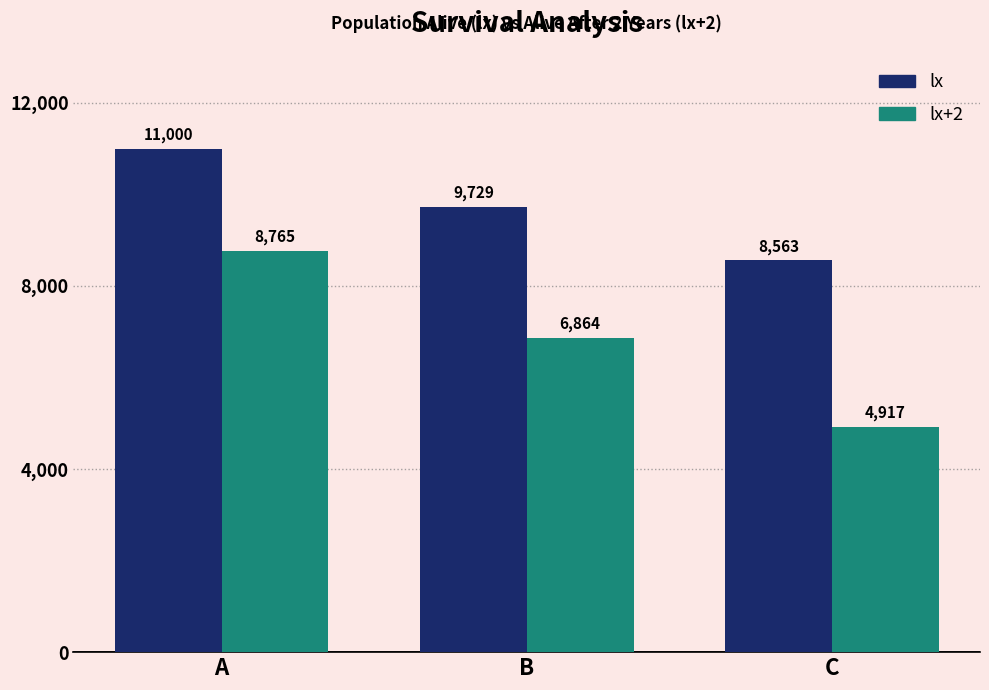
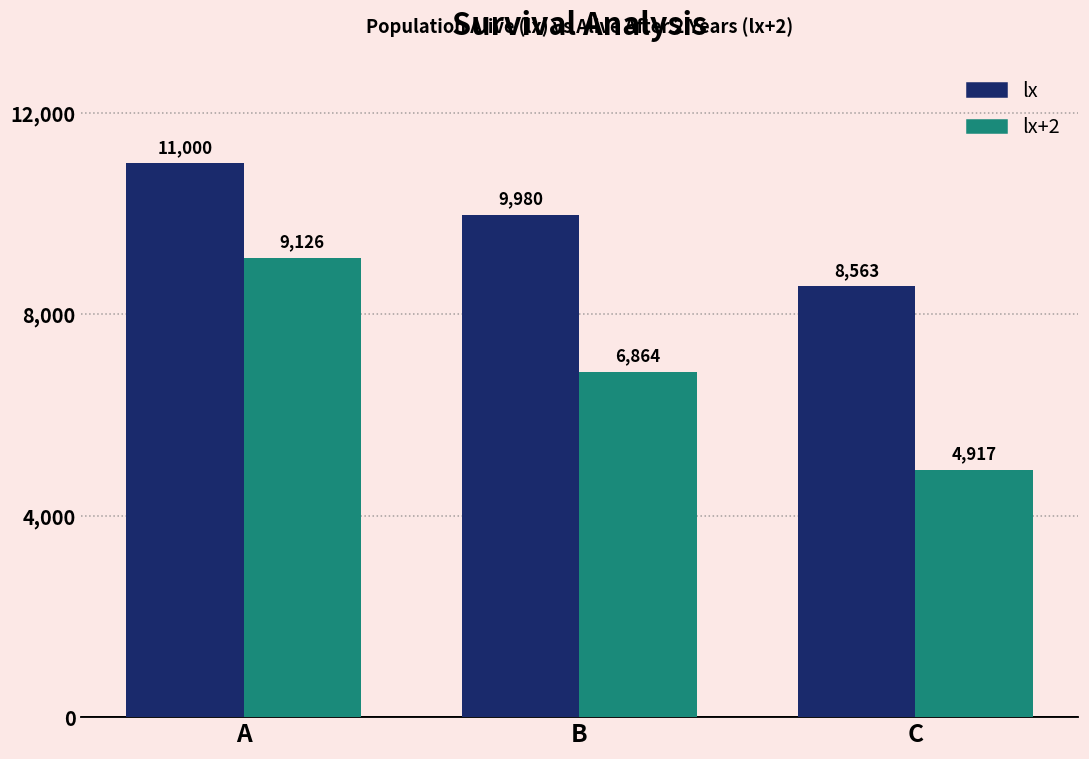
lx+2, A: 8,765 -> 9,126
lx, B: 9,729 -> 9,980
